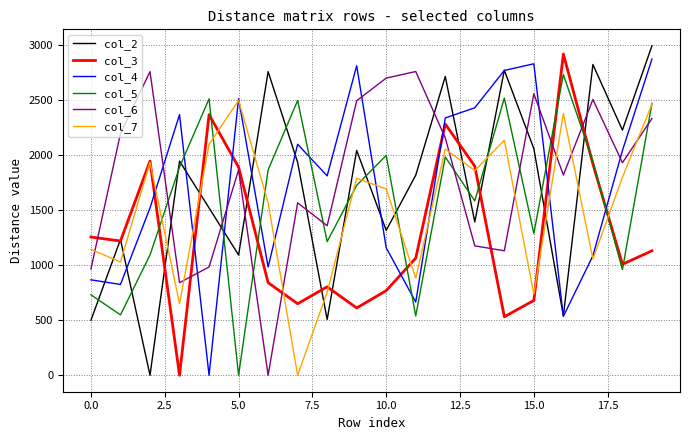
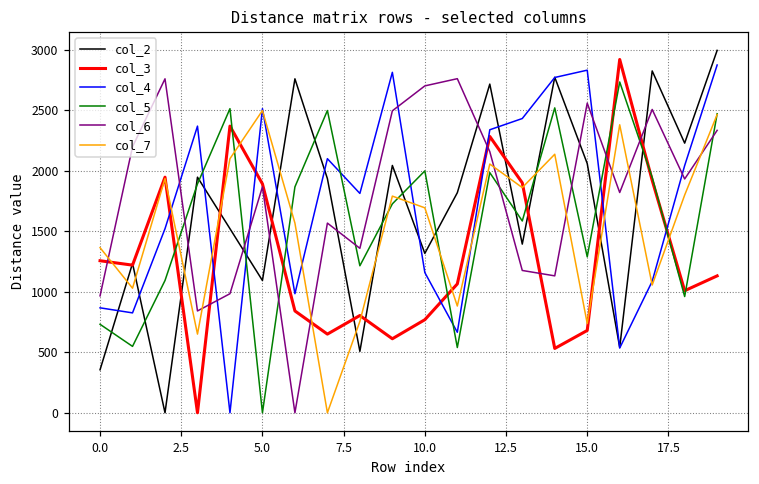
col_2, 0.0: 500 -> 360
col_7, 0.0: 1140 -> 1360
